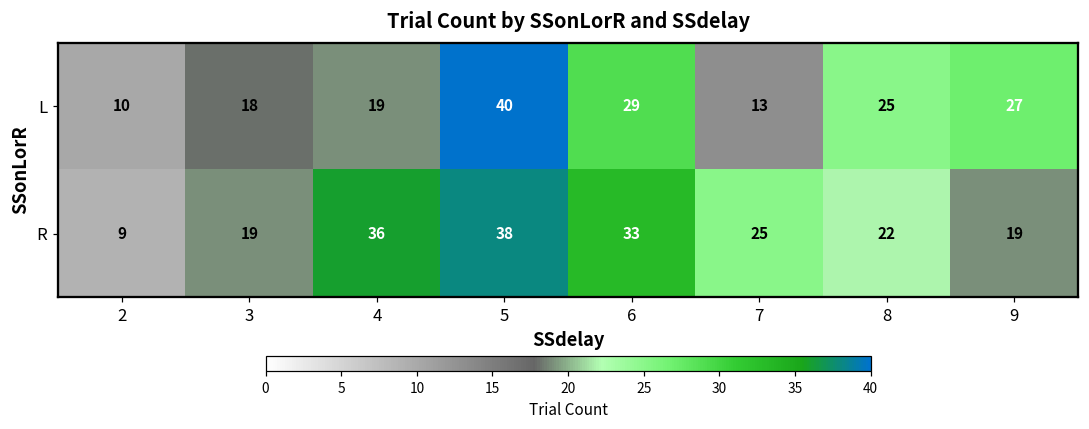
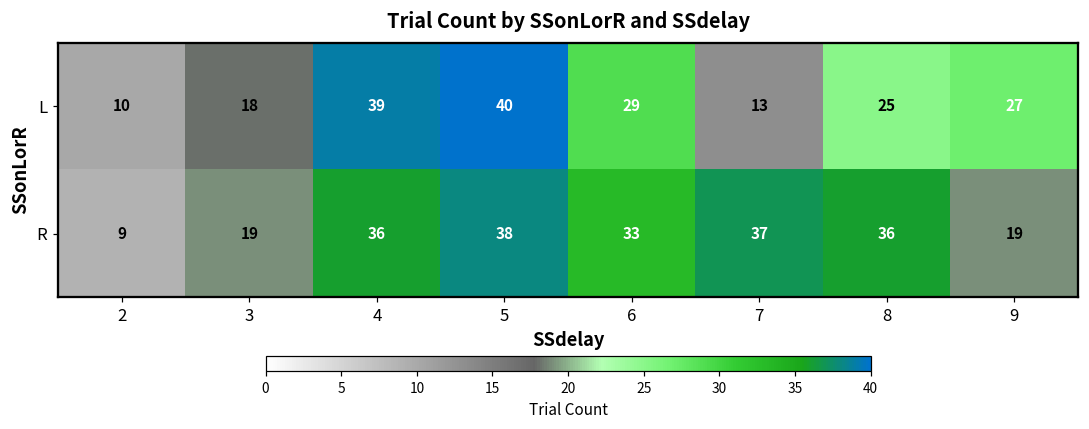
L, 4: 19 -> 39
R, 7: 25 -> 37
R, 8: 22 -> 36
